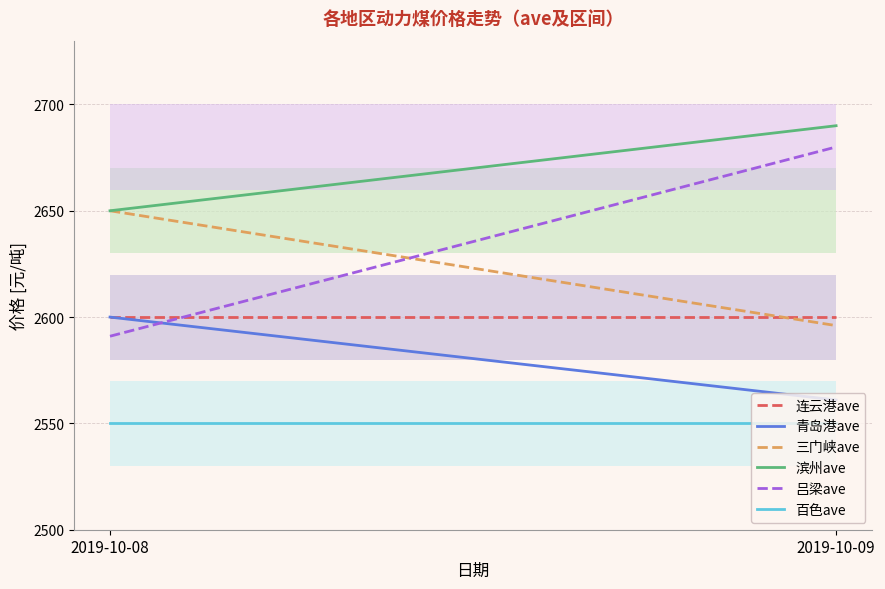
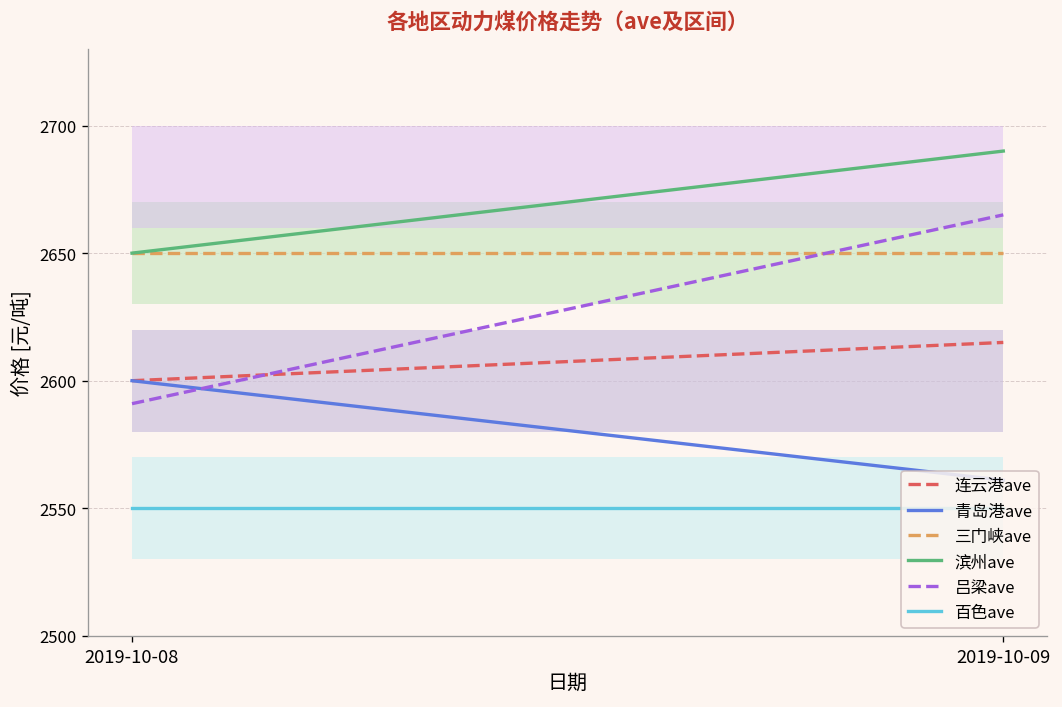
连云港ave, 2019-10-09: 2600 -> 2615
三门峡ave, 2019-10-09: 2596 -> 2650
吕梁ave, 2019-10-09: 2680 -> 2665
